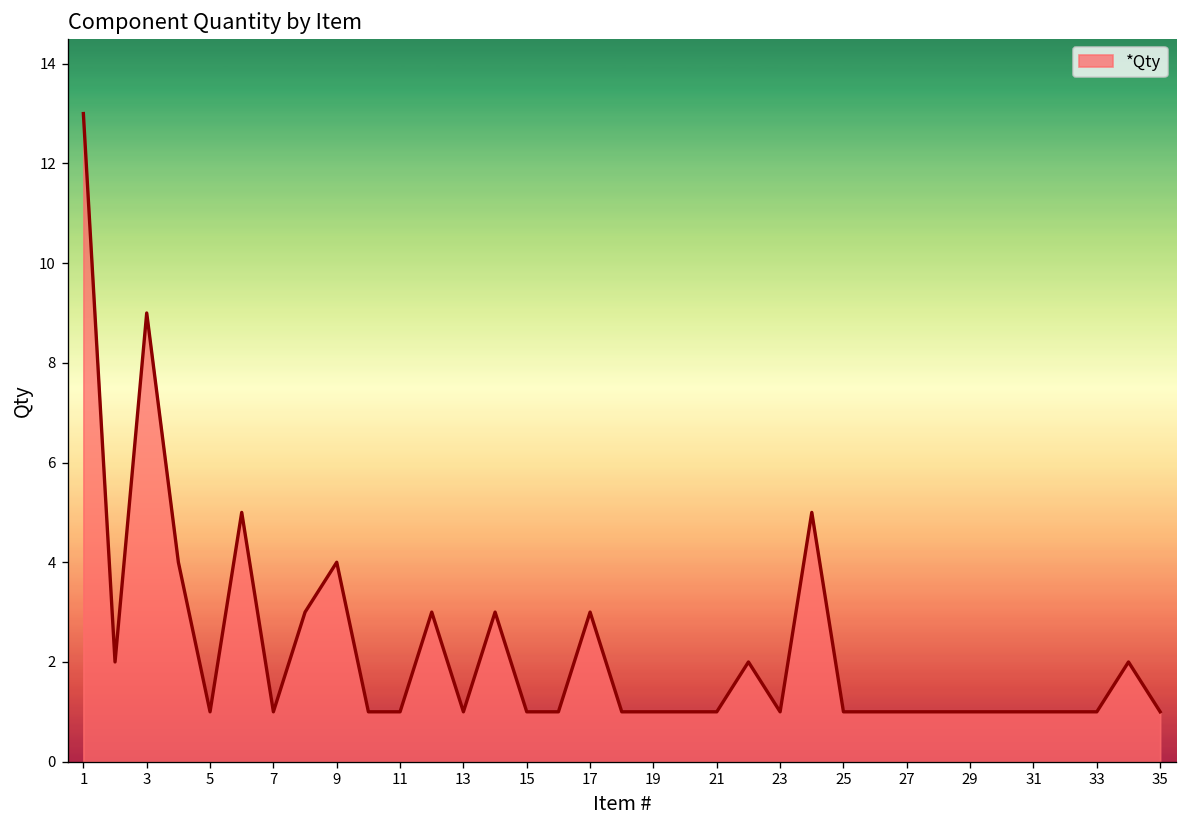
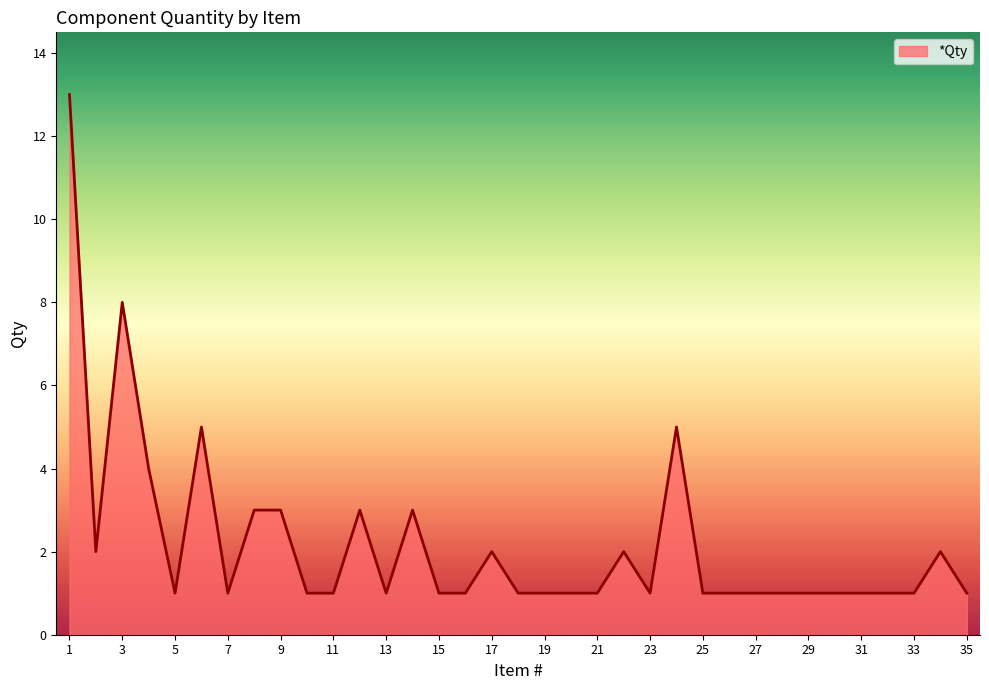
3: 9 -> 8
9: 4 -> 3
17: 3 -> 2
